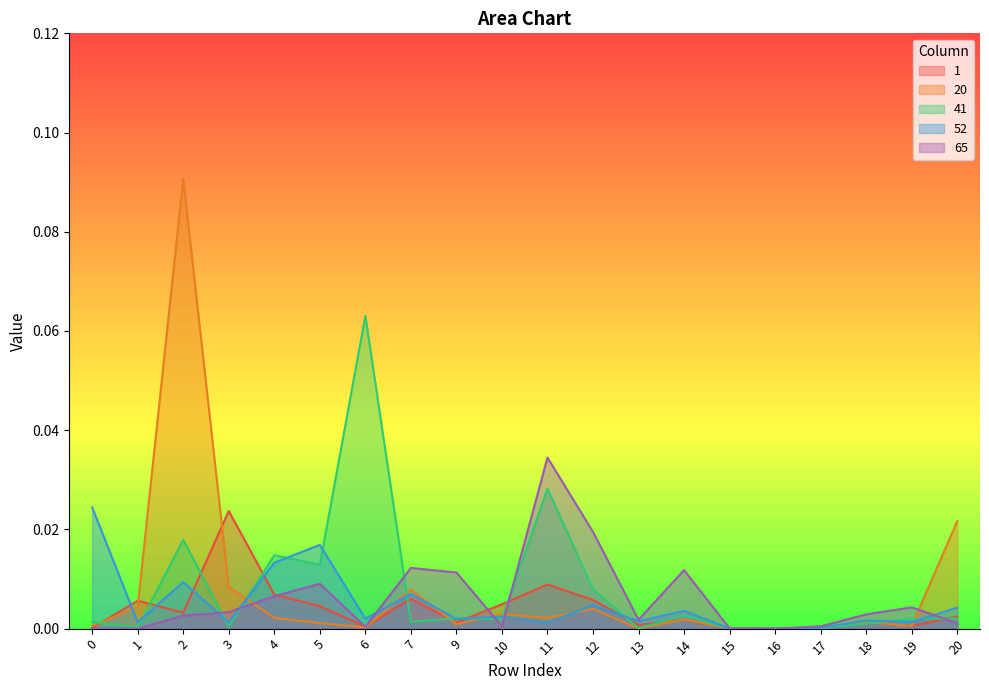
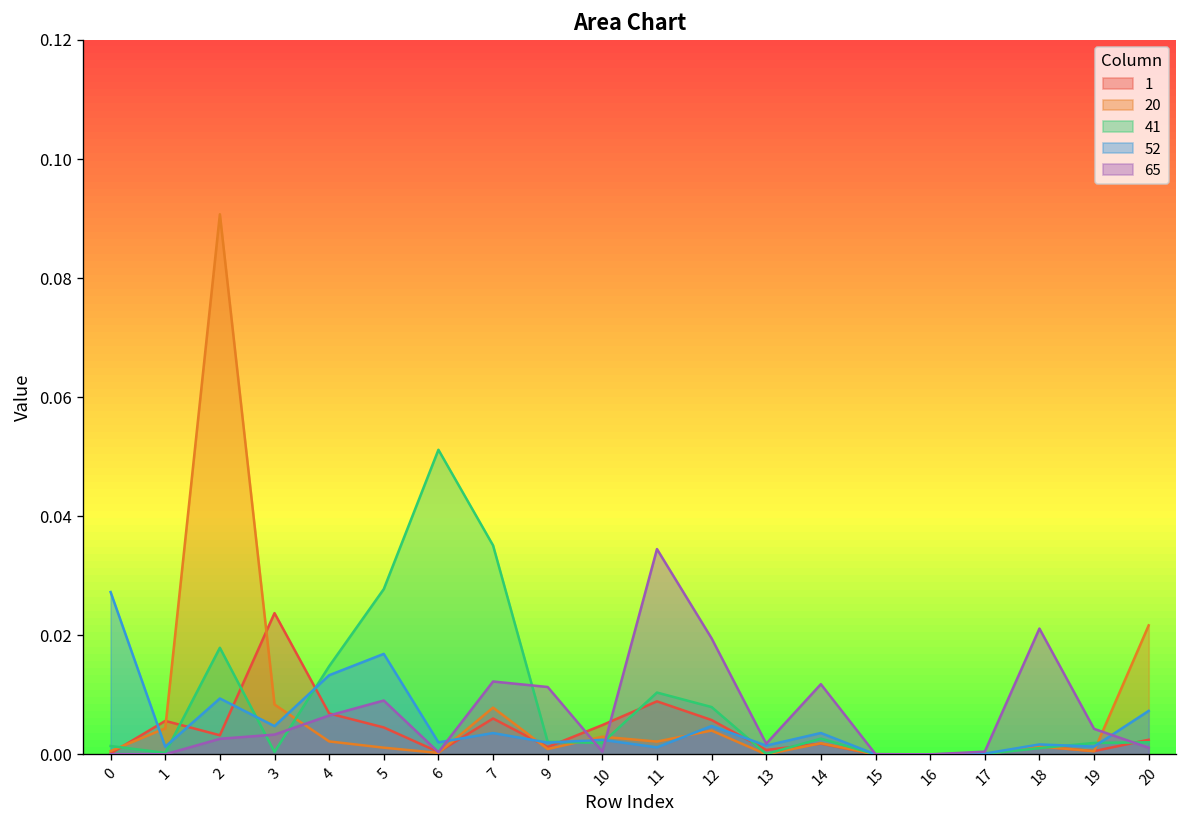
52, 0: 0.024 -> 0.027
52, 3: 0.001 -> 0.005
41, 5: 0.013 -> 0.028
41, 6: 0.063 -> 0.051
41, 7: 0.001 -> 0.035
52, 7: 0.007 -> 0.004
41, 11: 0.028 -> 0.010
65, 18: 0.003 -> 0.021
52, 20: 0.004 -> 0.007
